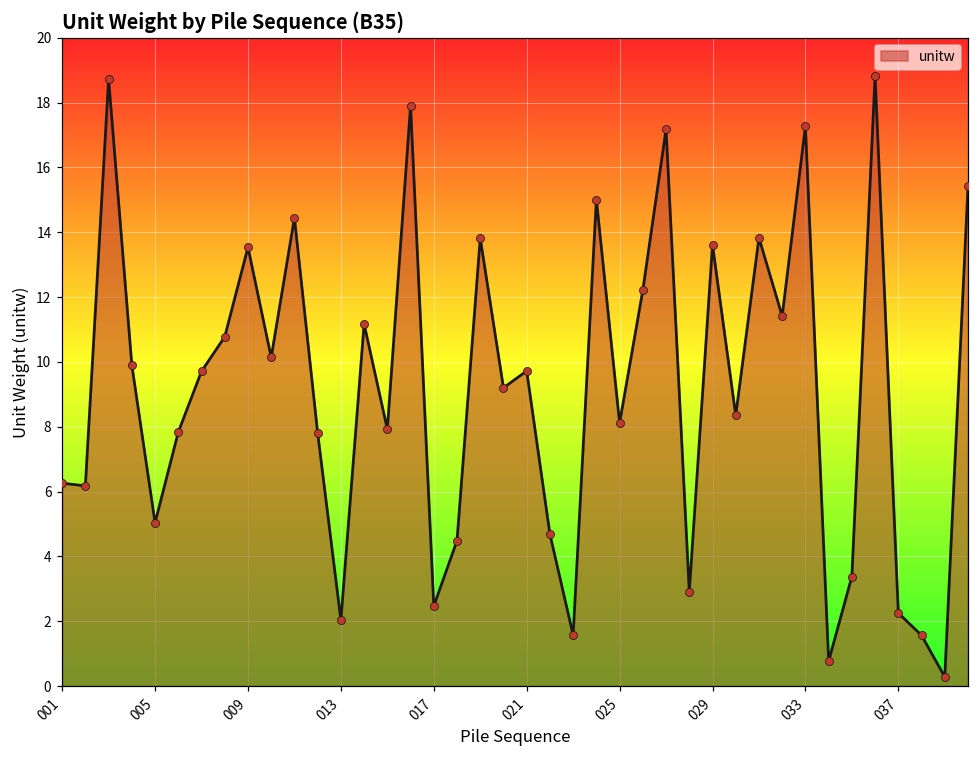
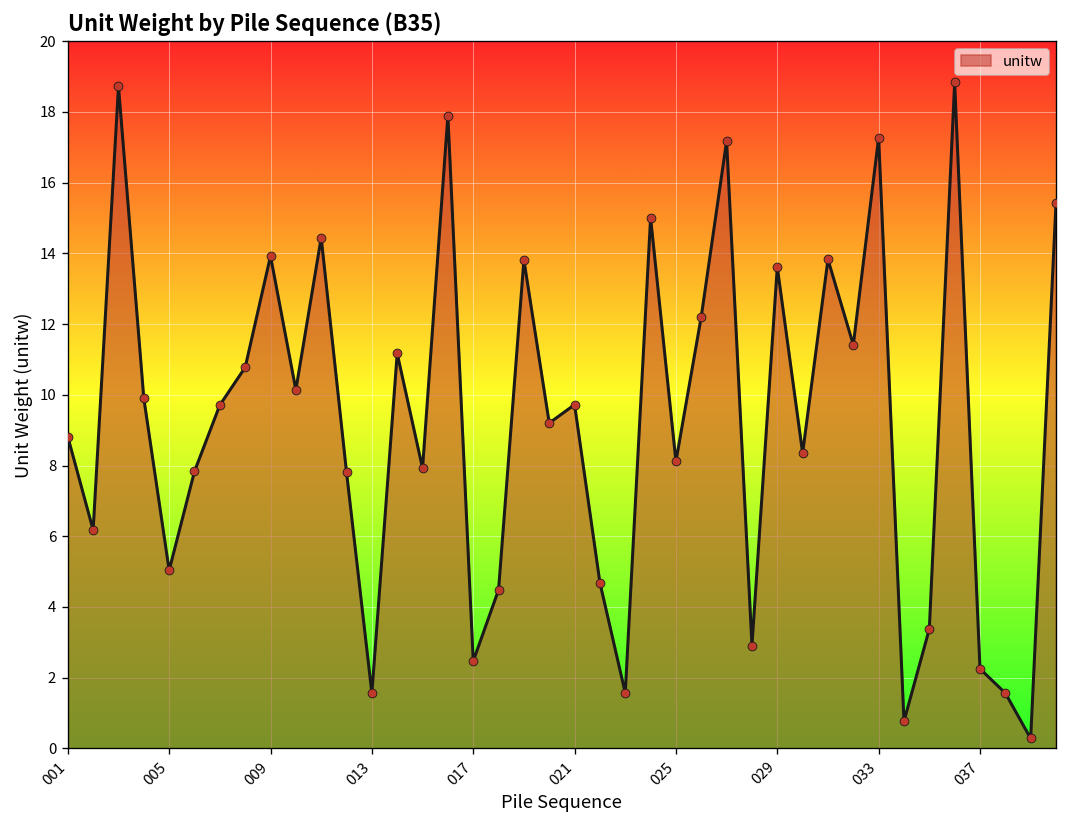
001: 6.3 -> 8.8
009: 13.5 -> 13.9
013: 2.0 -> 1.6
